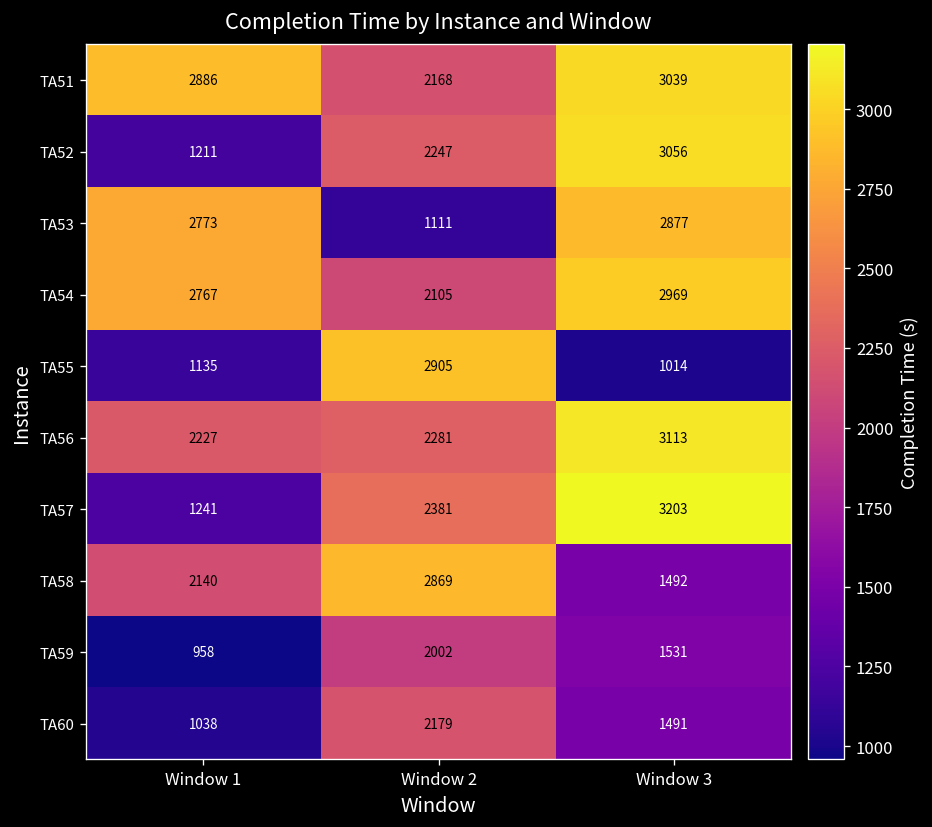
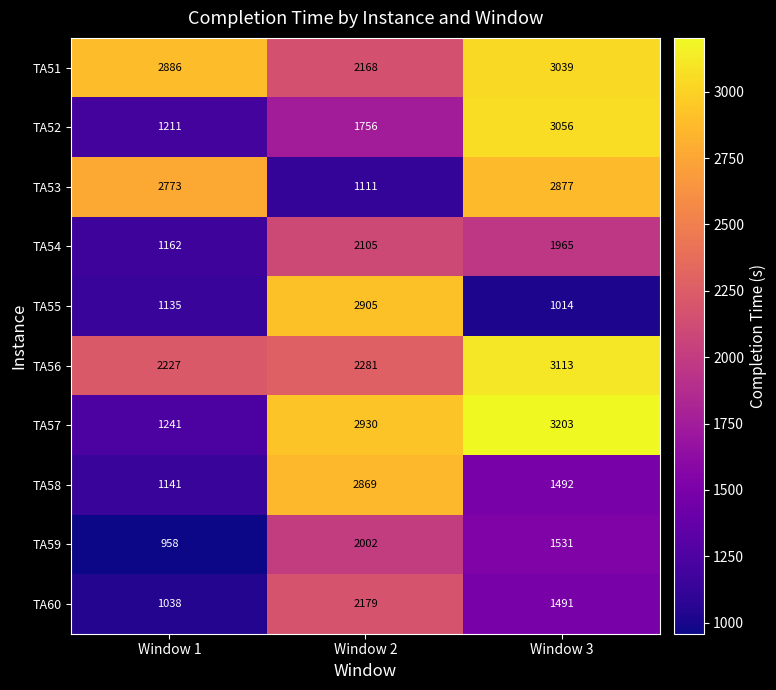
TA52, Window 2: 2247 -> 1756
TA54, Window 1: 2767 -> 1162
TA54, Window 3: 2969 -> 1965
TA57, Window 2: 2381 -> 2930
TA58, Window 1: 2140 -> 1141
